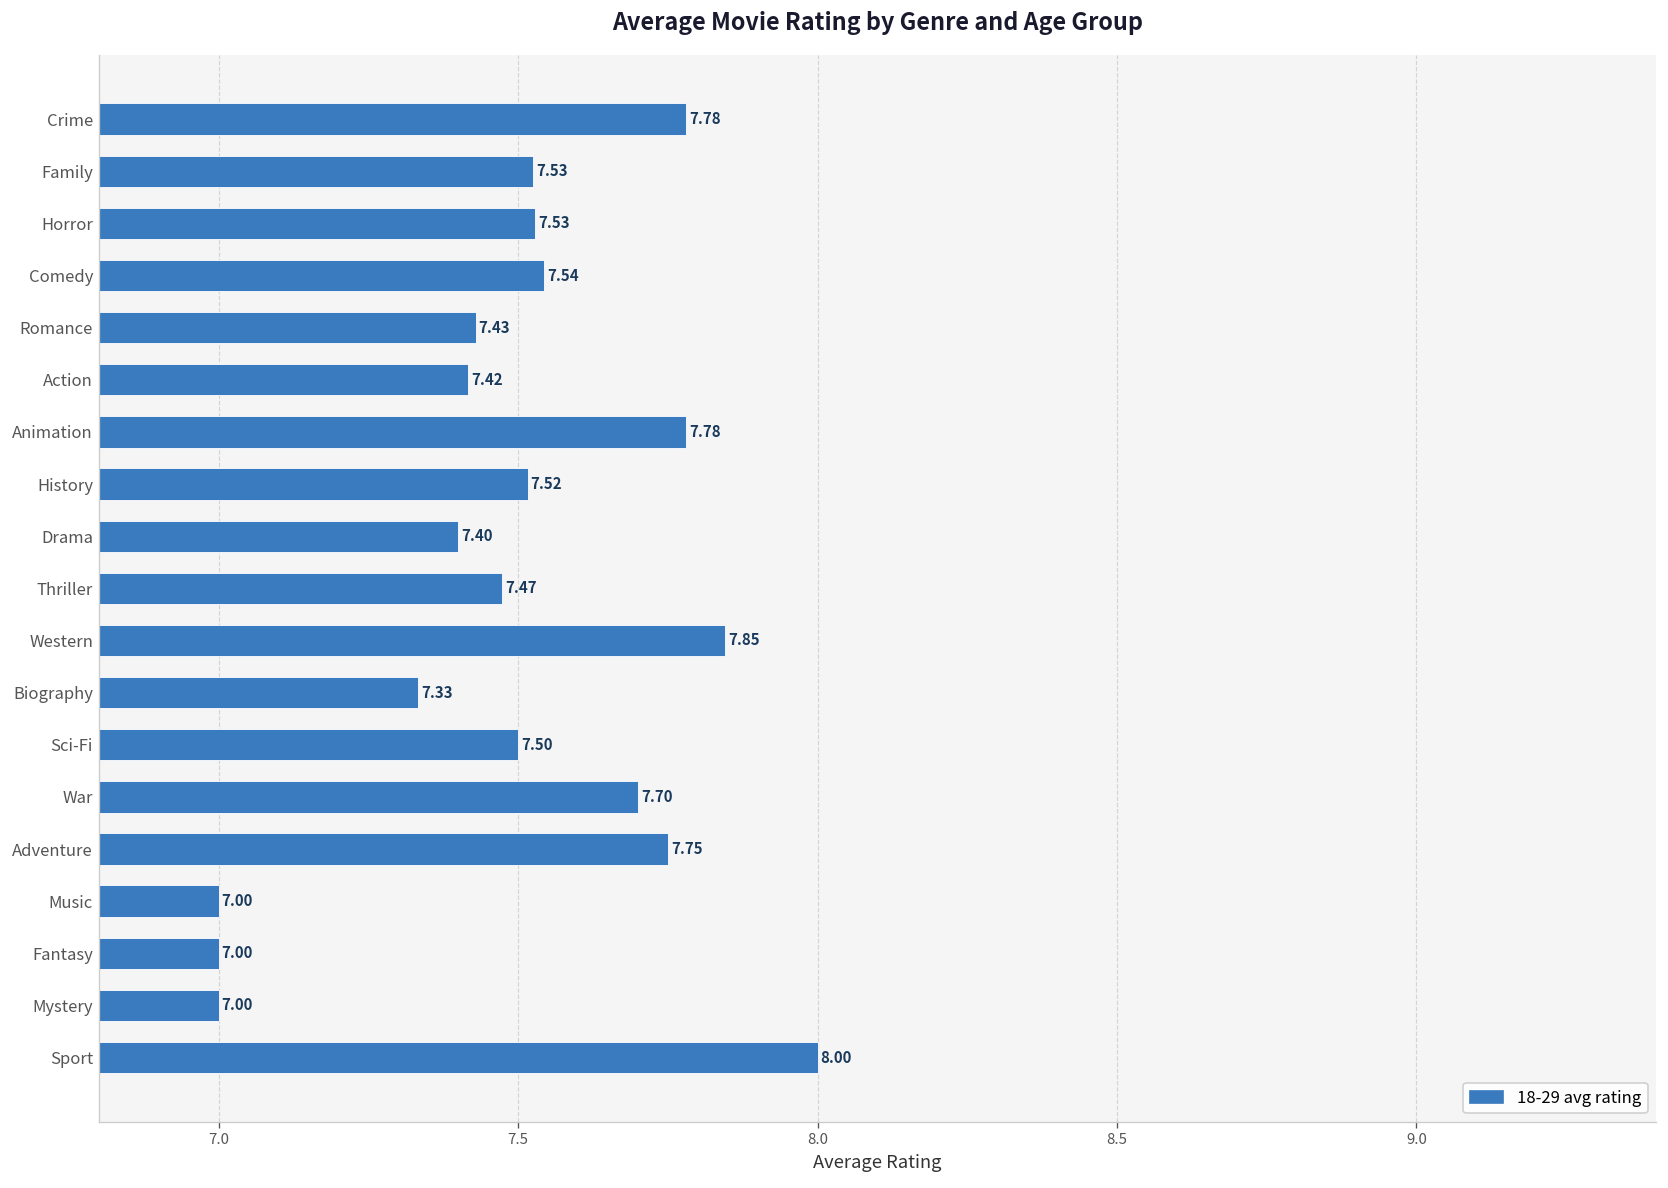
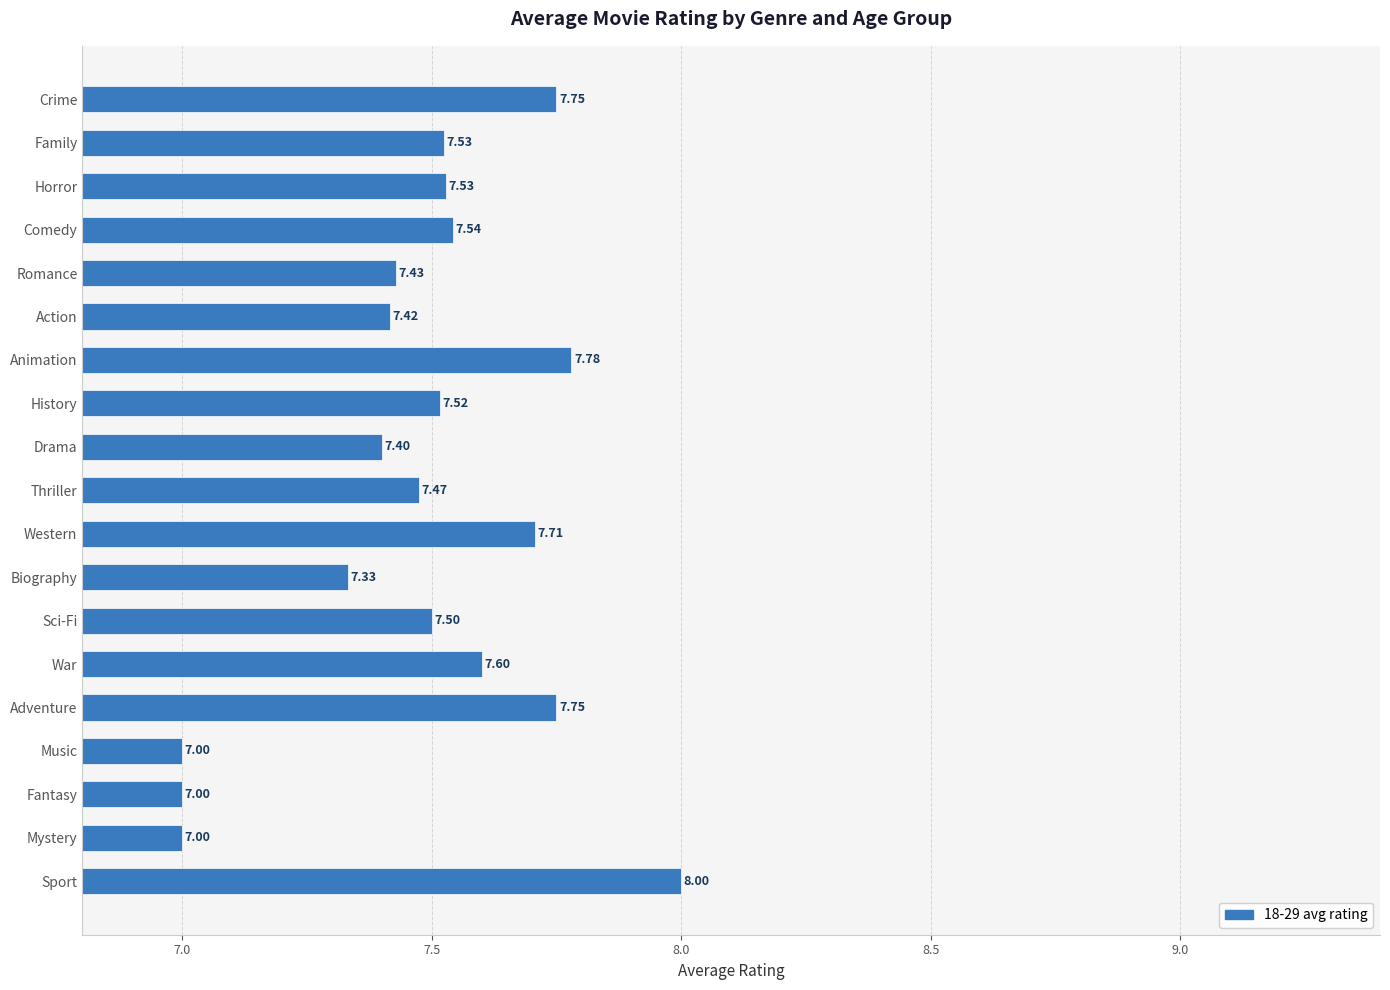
Crime: 7.78 -> 7.75
Western: 7.85 -> 7.71
War: 7.70 -> 7.60
